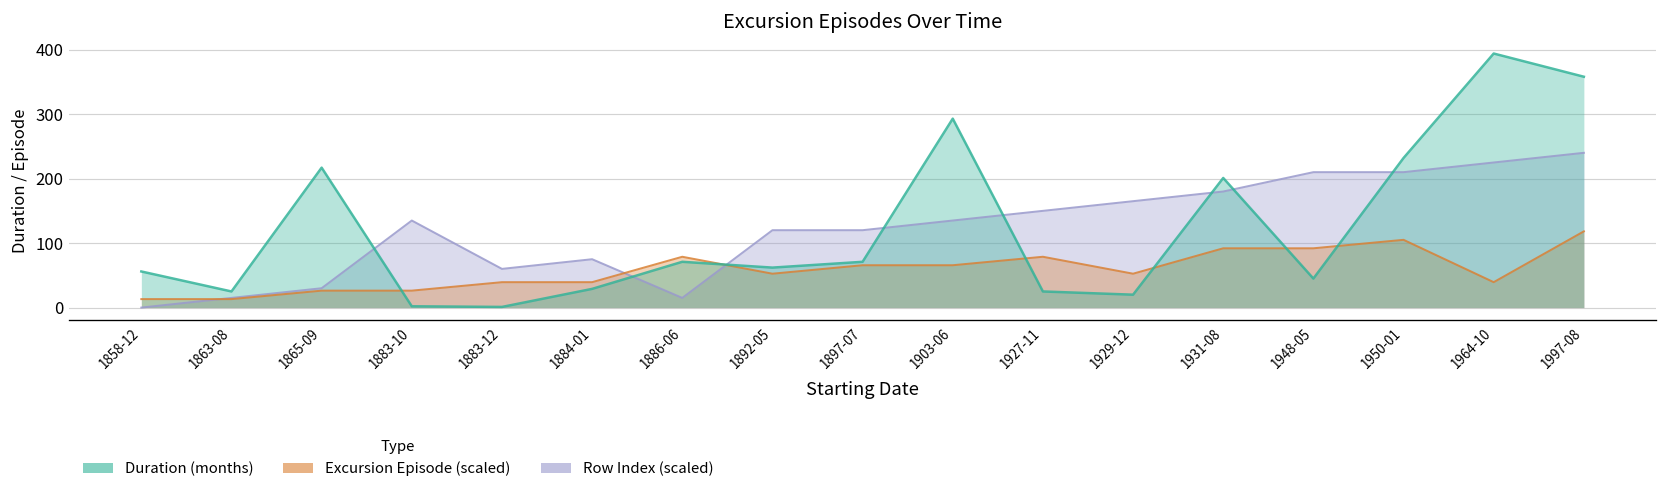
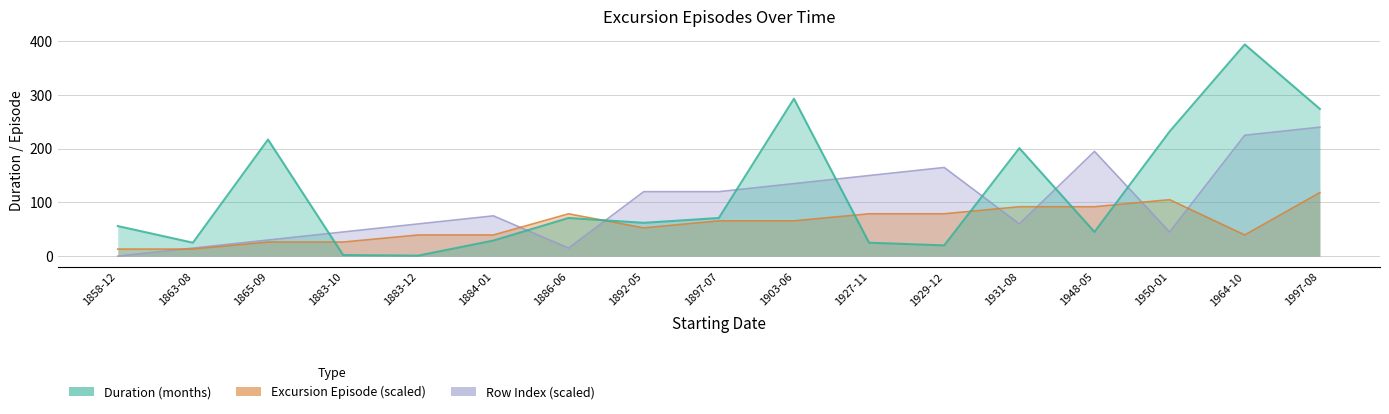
Row Index (scaled), 1883-10: 140 -> 50
Excursion Episode (scaled), 1929-12: 50 -> 80
Row Index (scaled), 1931-08: 180 -> 60
Row Index (scaled), 1948-05: 210 -> 200
Row Index (scaled), 1950-01: 210 -> 50
Duration (months), 1997-08: 360 -> 270
